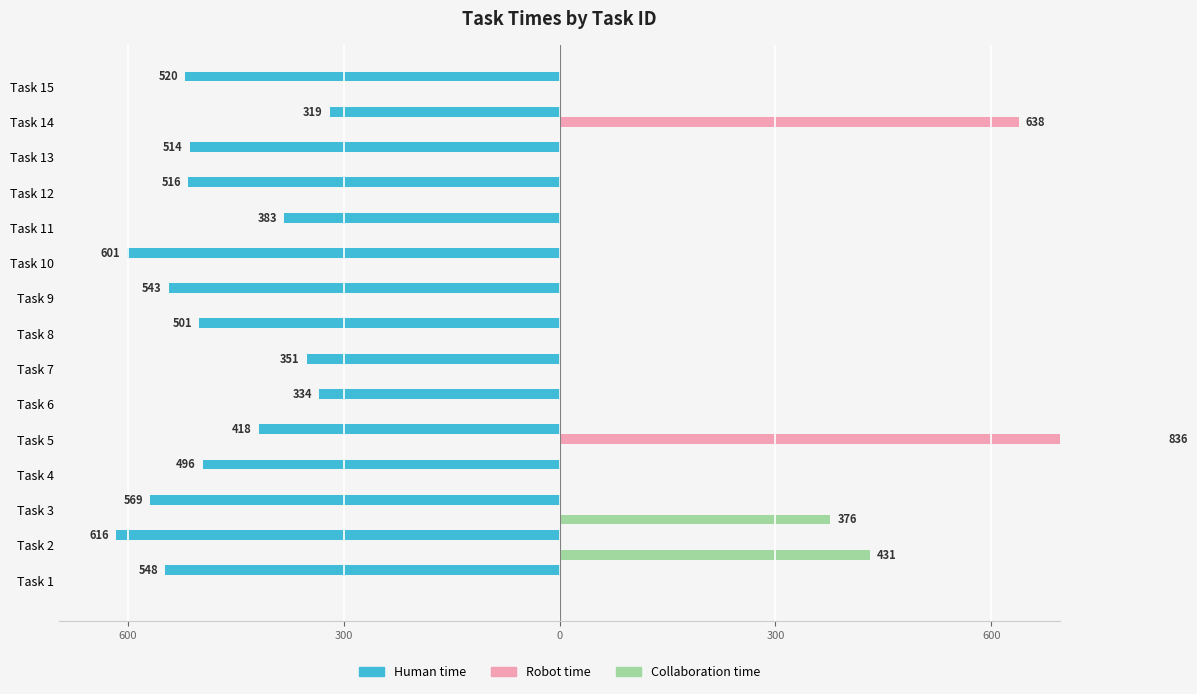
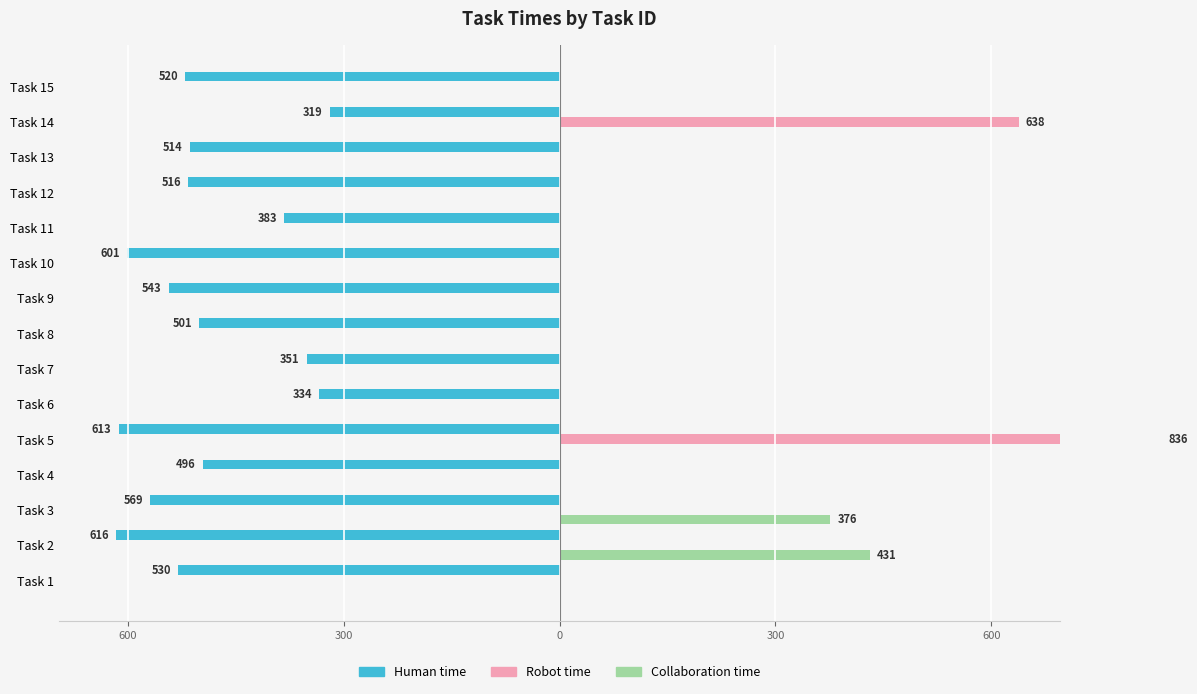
Human time, Task 5: 418 -> 613
Human time, Task 1: 548 -> 530
